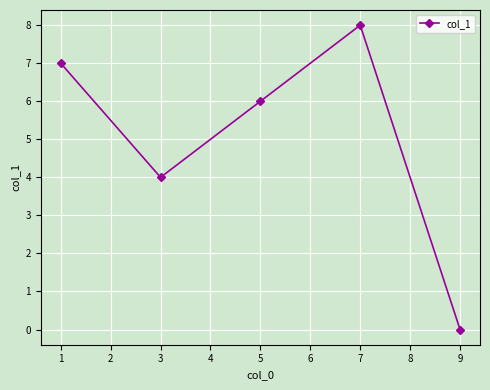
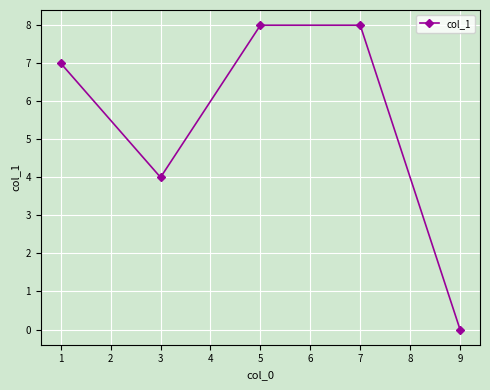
5: 6 -> 8
